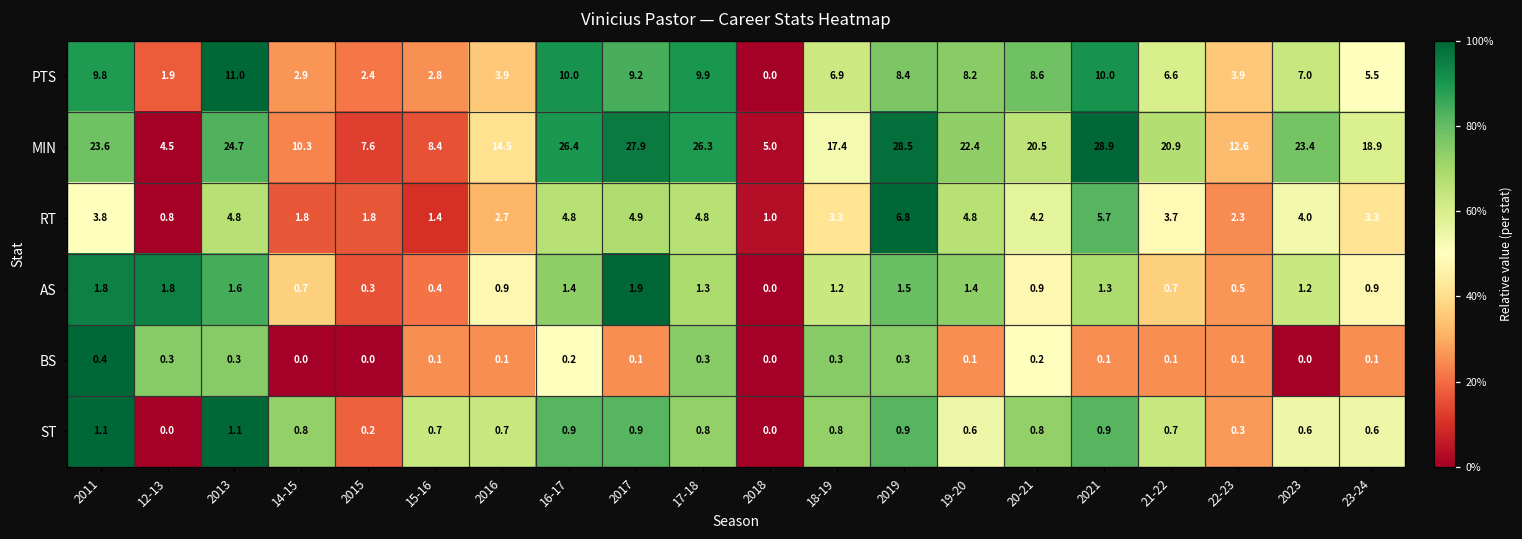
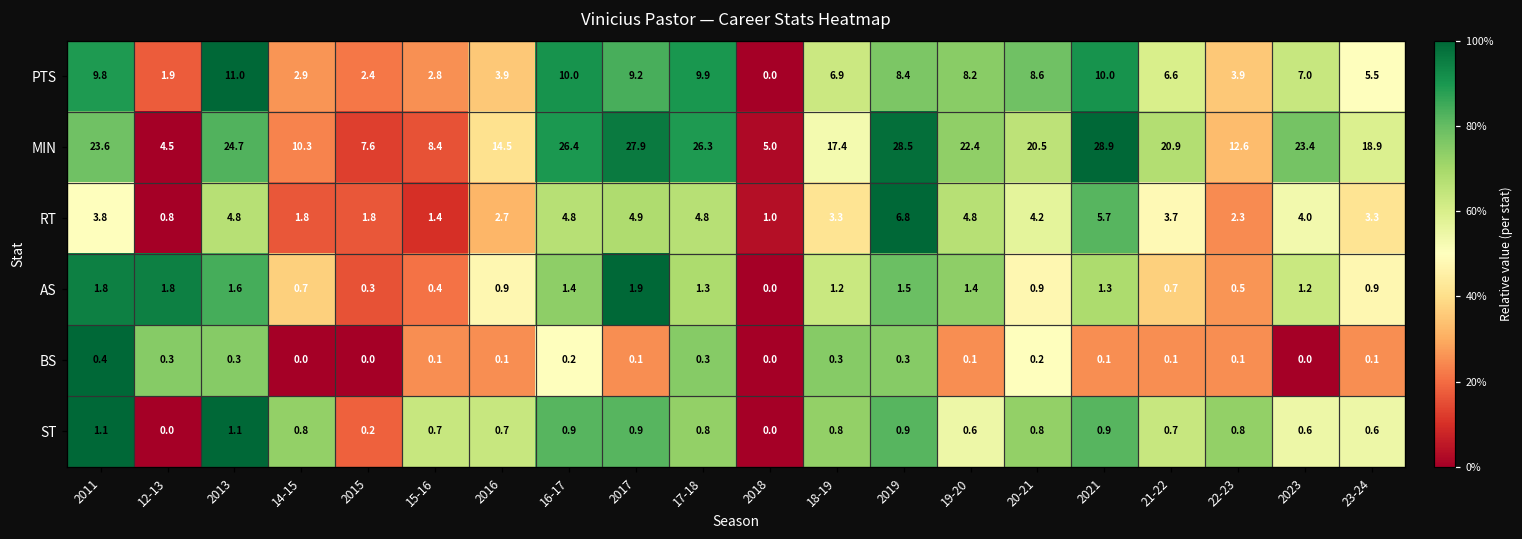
ST, 22-23: 0.3 -> 0.8
